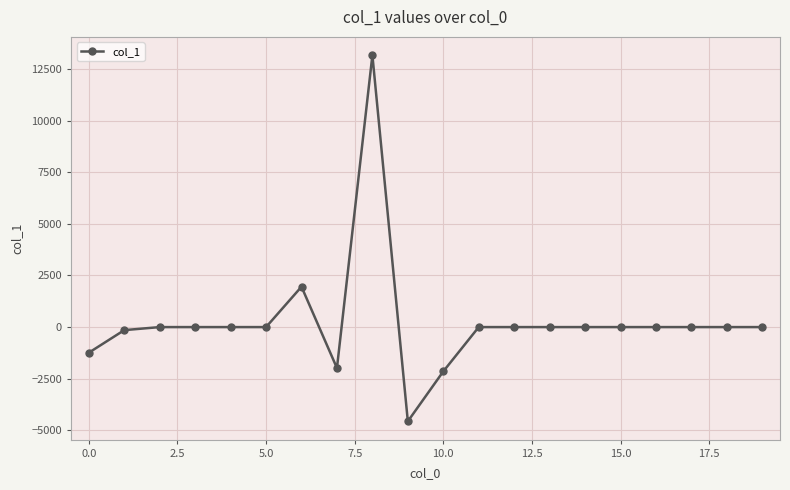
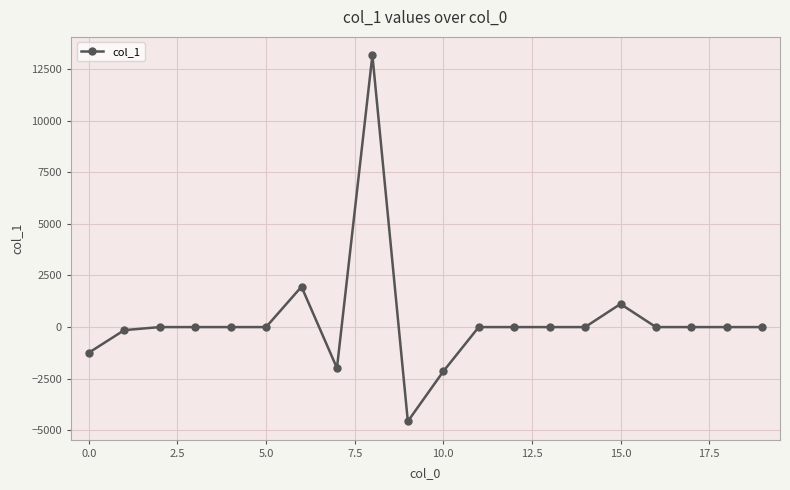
15.0: 0 -> 1100
